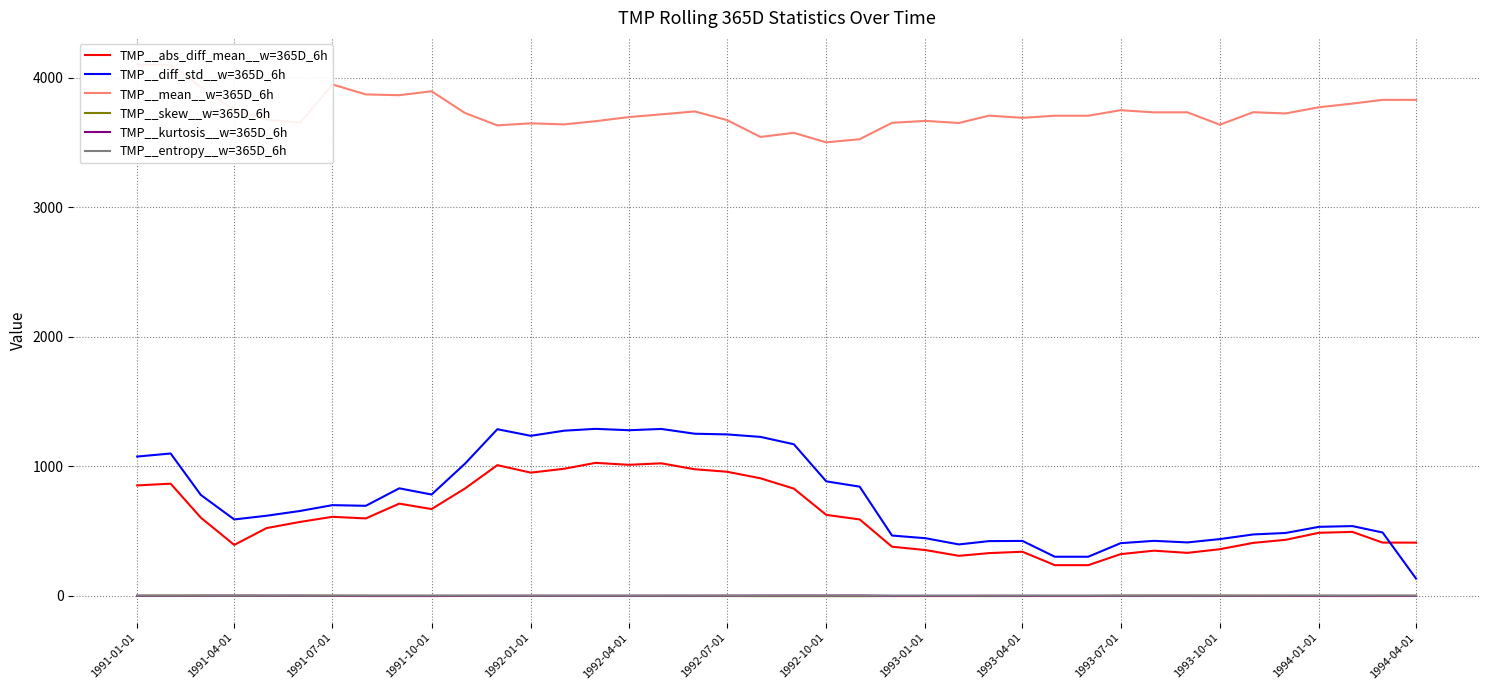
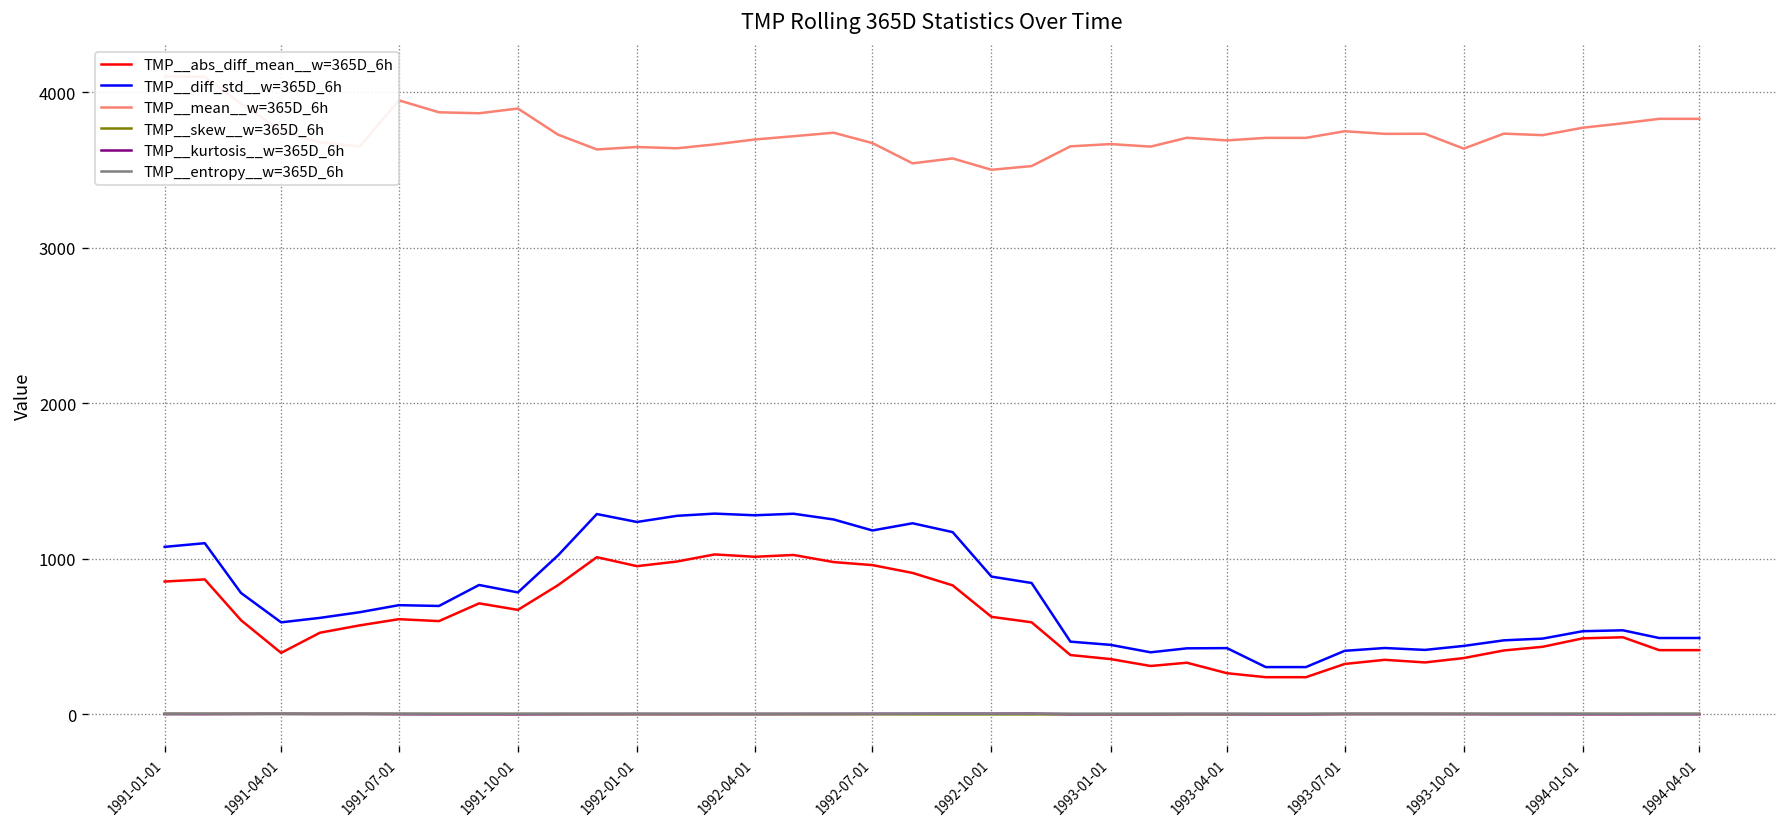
TMP__diff_std__w=365D_6h, 1992-07-01: 1250 -> 1180
TMP__abs_diff_mean__w=365D_6h, 1993-04-01: 340 -> 260
TMP__diff_std__w=365D_6h, 1994-04-01: 130 -> 490
